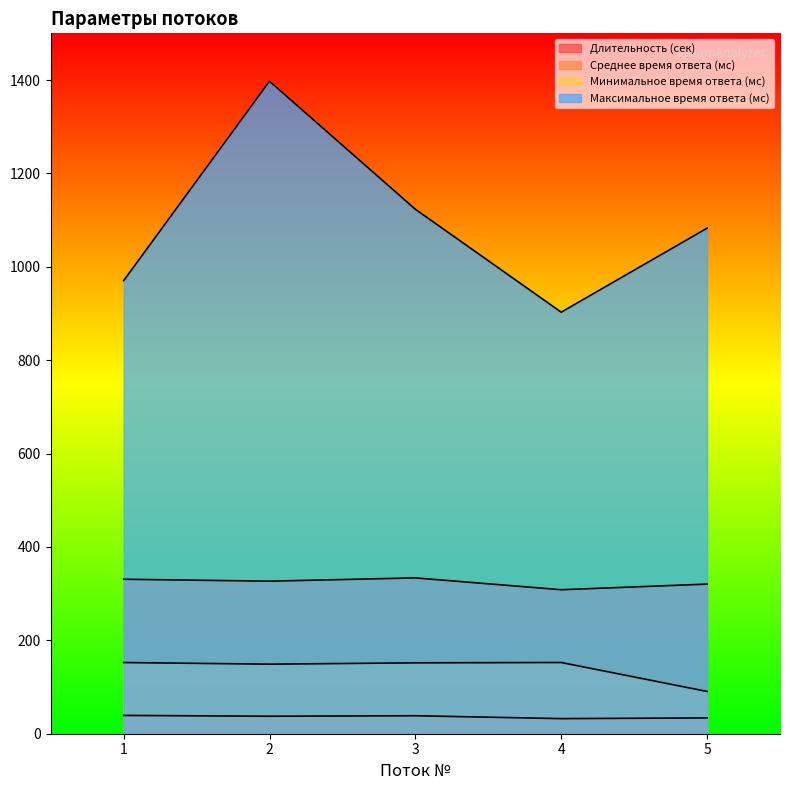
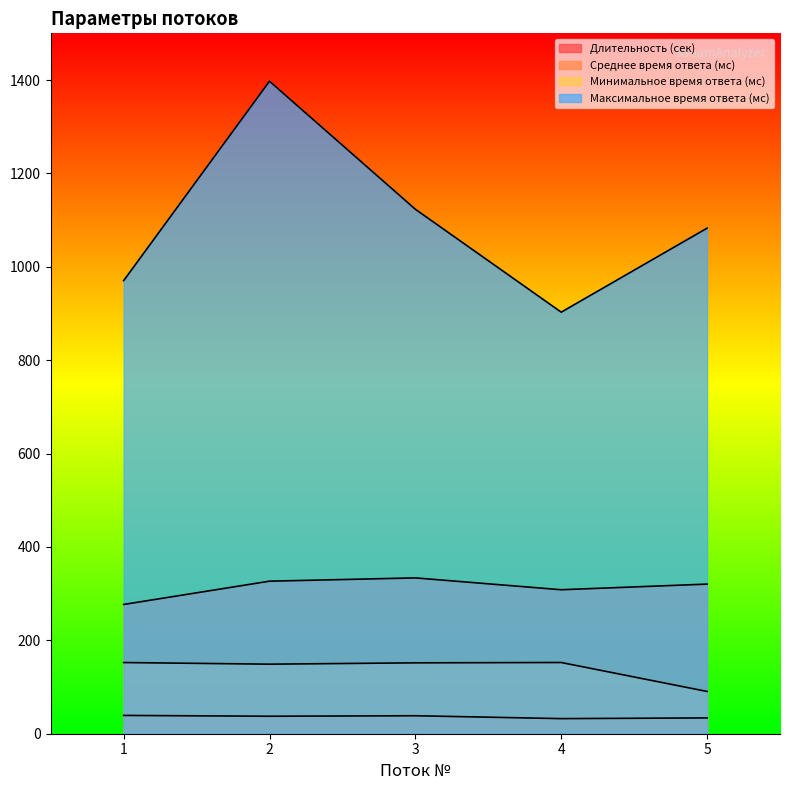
Среднее время ответа (мс), 1: 330 -> 280
